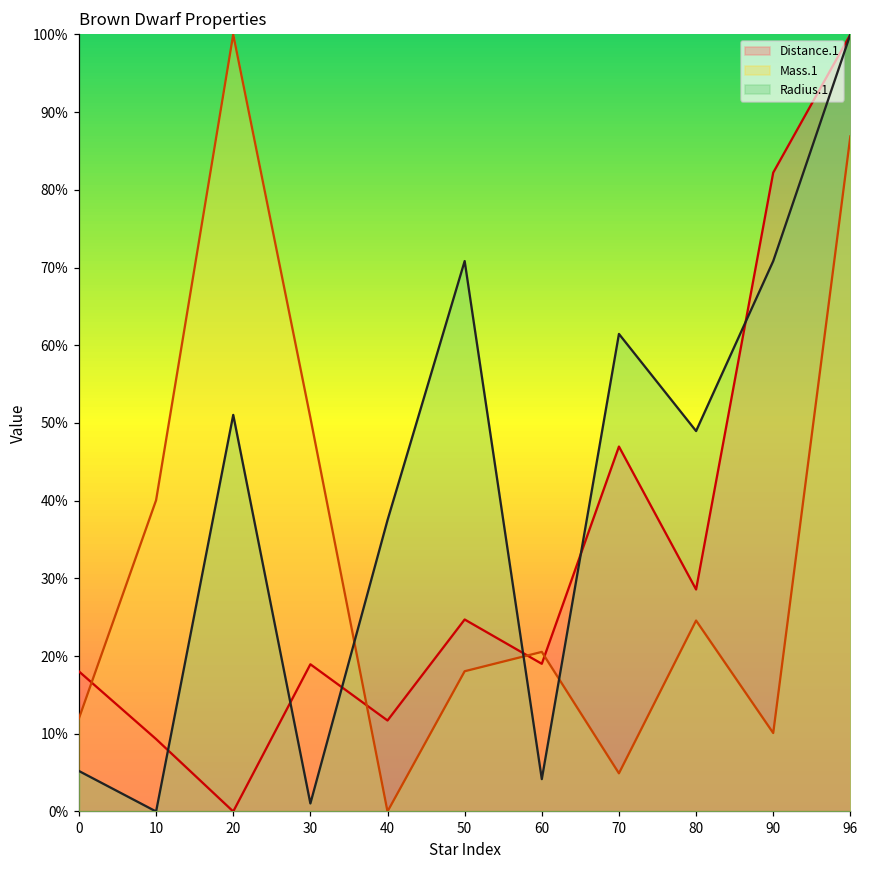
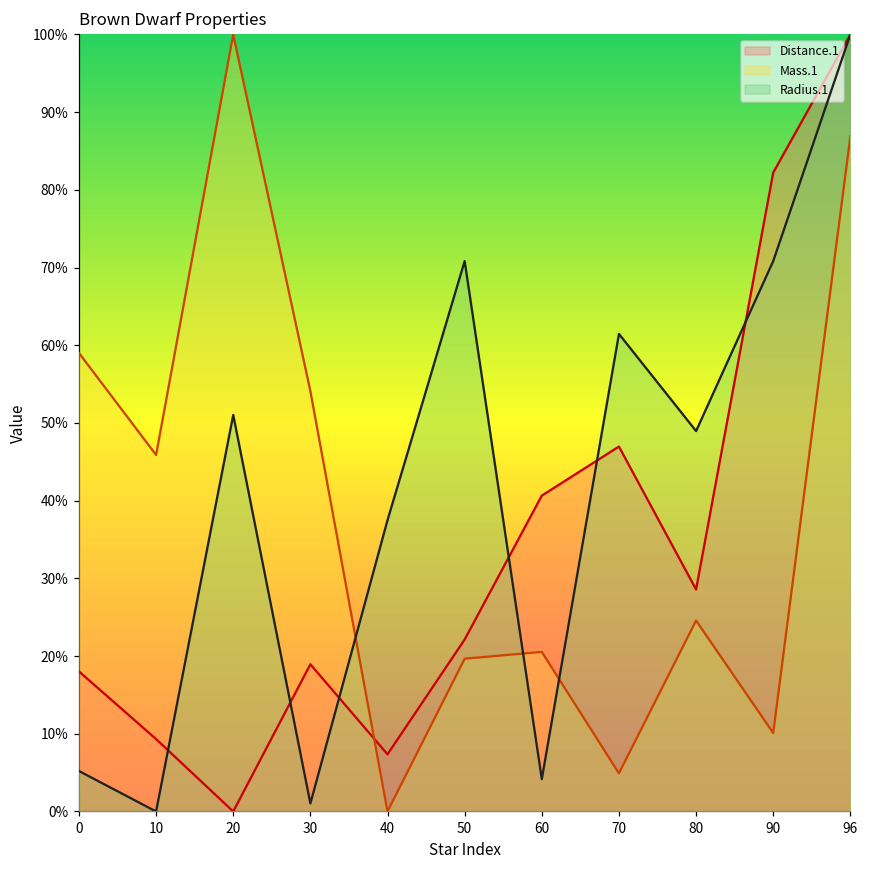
Mass.1, 0: 12% -> 59%
Mass.1, 10: 40% -> 46%
Mass.1, 30: 51% -> 54%
Distance.1, 40: 12% -> 7%
Distance.1, 50: 25% -> 22%
Mass.1, 50: 18% -> 20%
Distance.1, 60: 19% -> 41%
